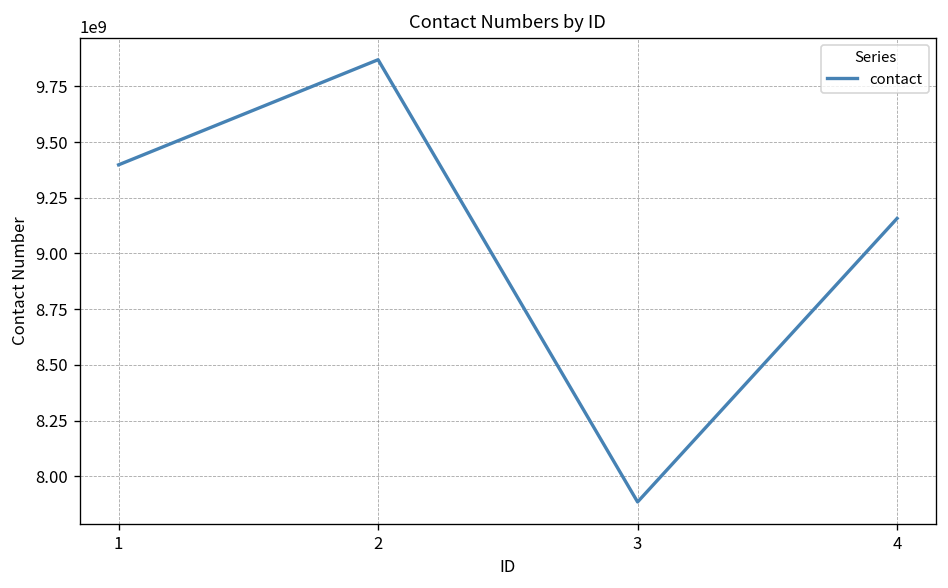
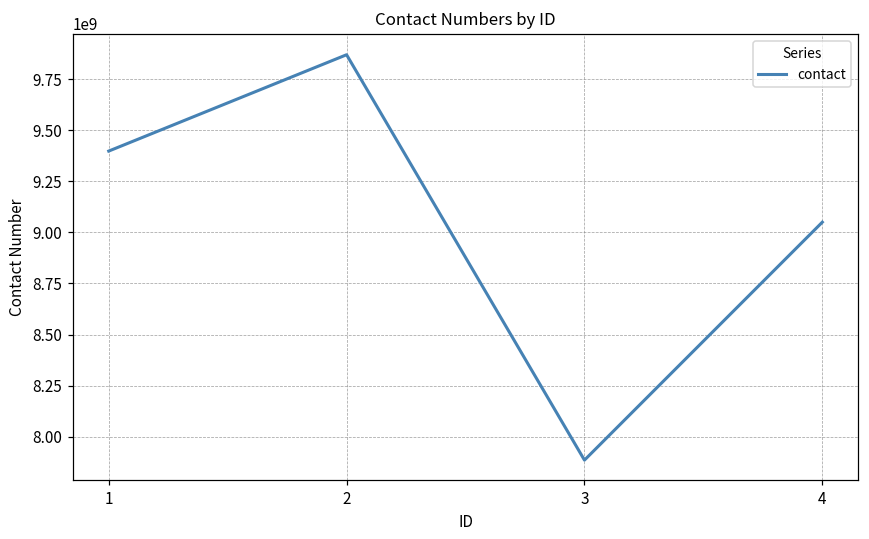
4: 9160000000 -> 9050000000
